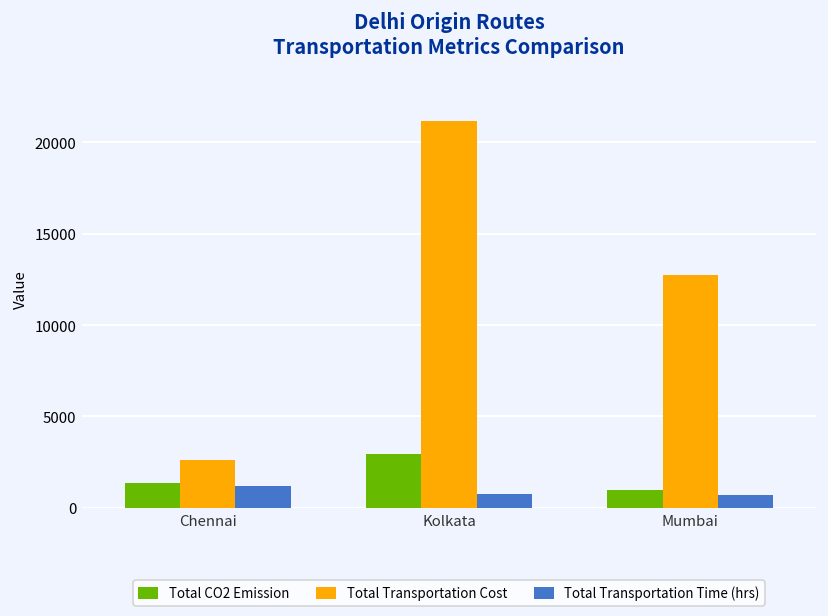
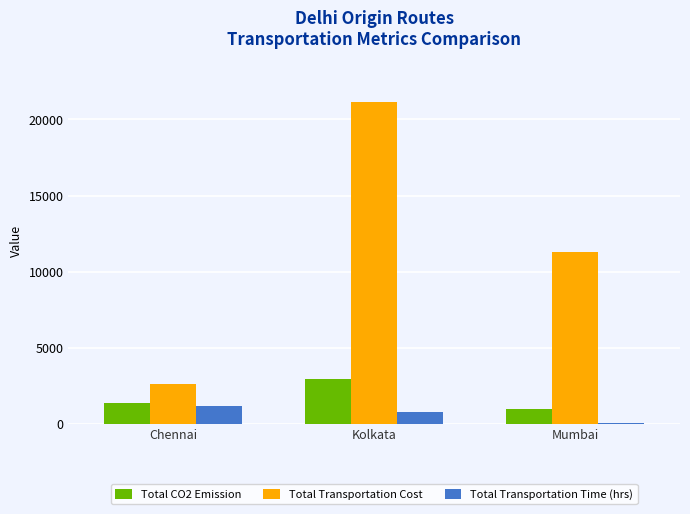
Total Transportation Cost, Mumbai: 12800 -> 11300
Total Transportation Time (hrs), Mumbai: 700 -> 0
